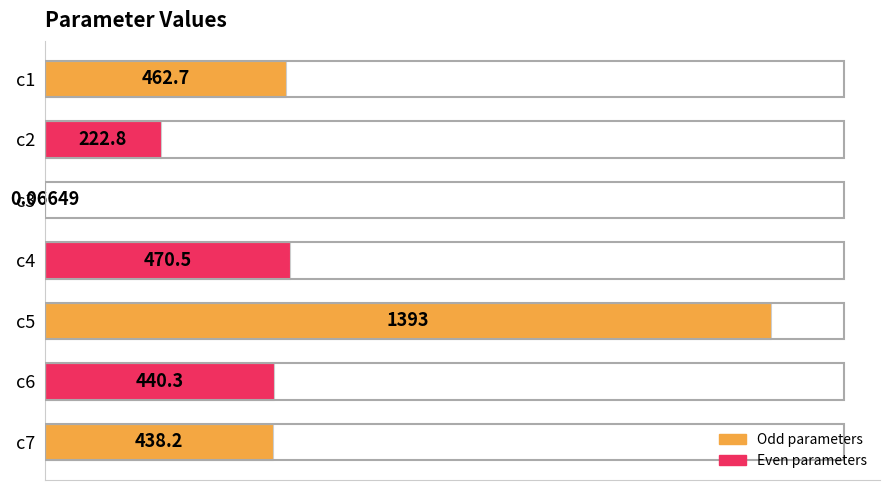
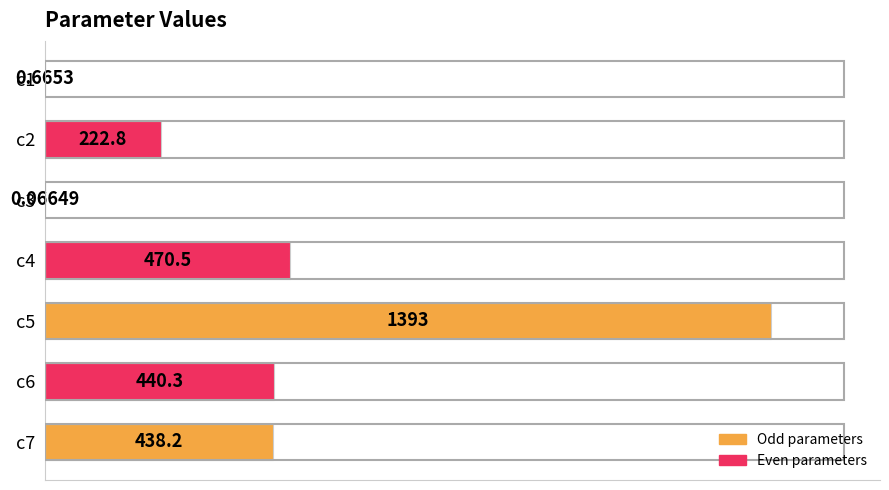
c1: 462.7 -> 0.6653
